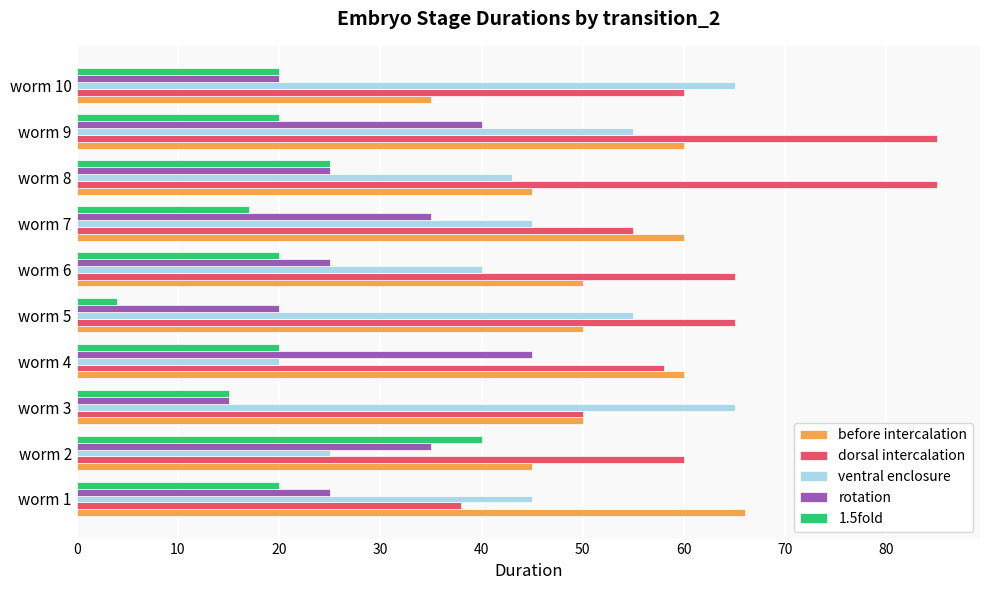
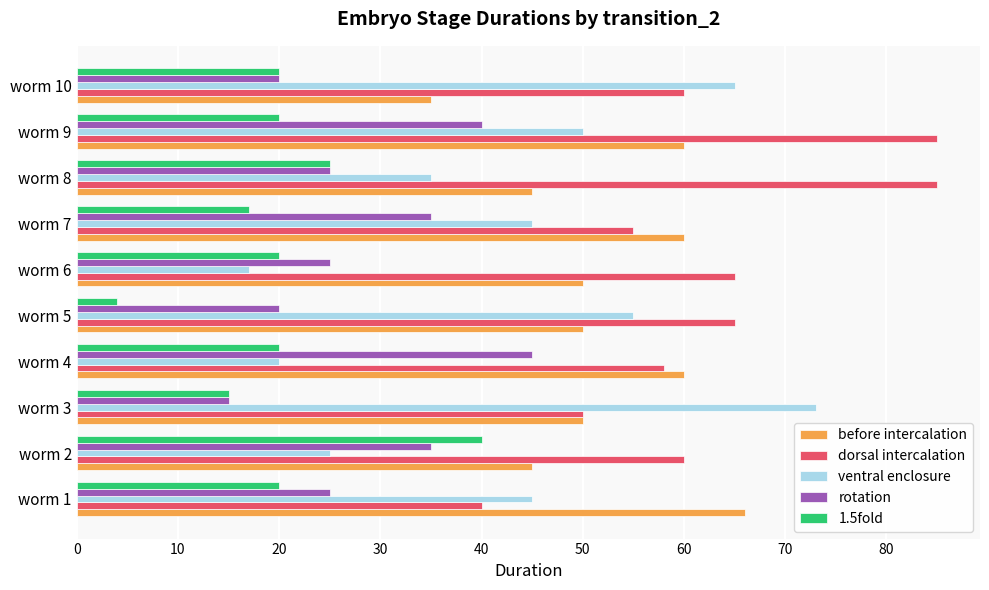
ventral enclosure, worm 9: 55 -> 50
ventral enclosure, worm 8: 43 -> 35
ventral enclosure, worm 6: 40 -> 17
ventral enclosure, worm 3: 65 -> 73
dorsal intercalation, worm 1: 38 -> 40
